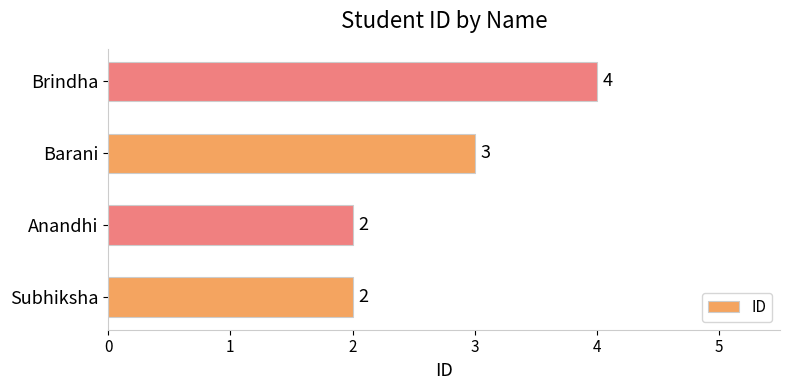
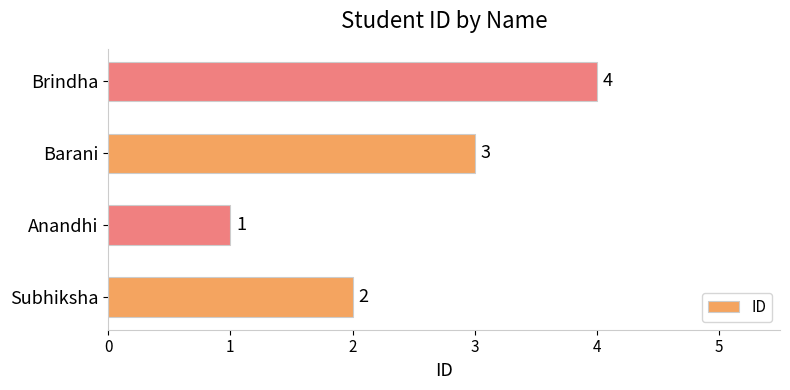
Anandhi: 2 -> 1
